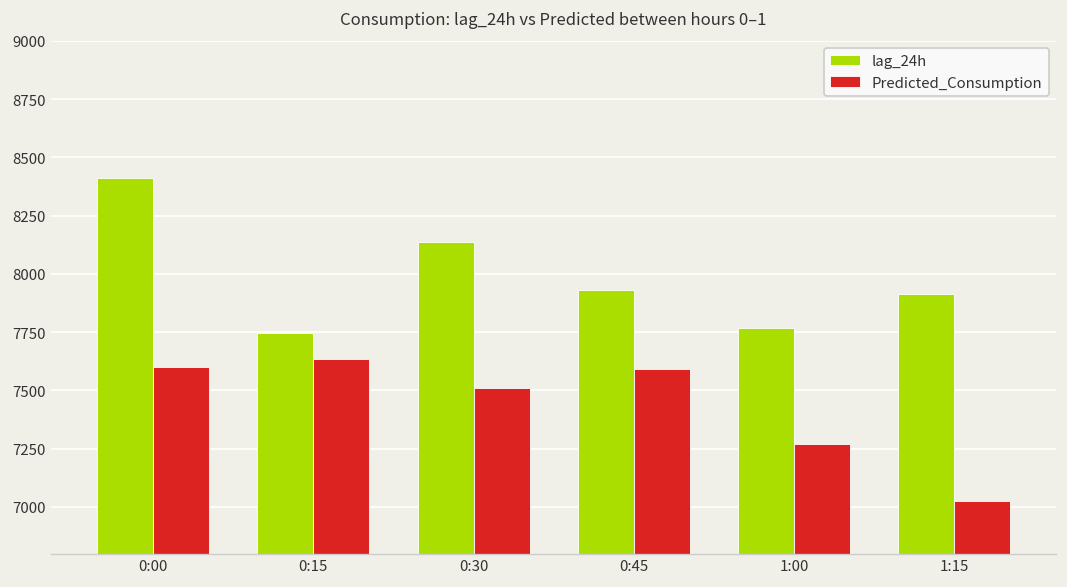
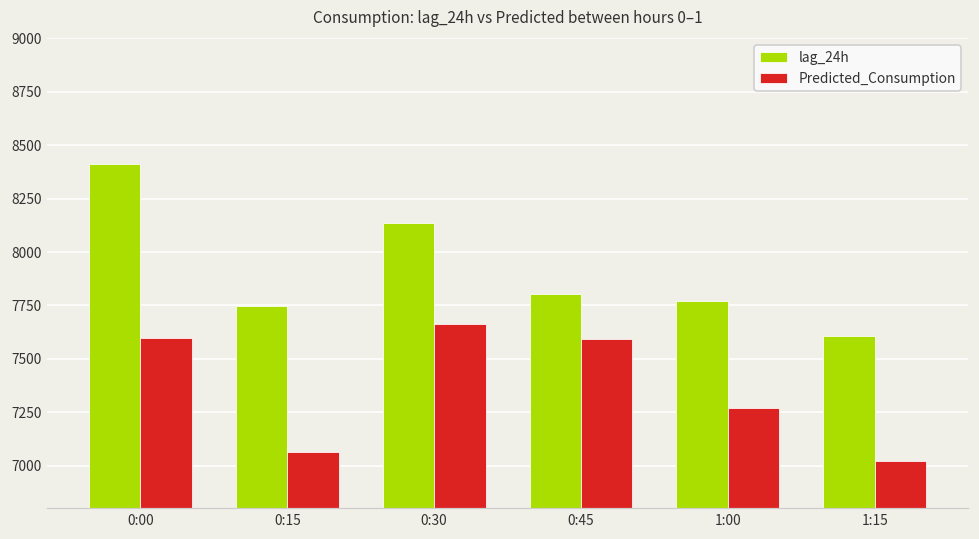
Predicted_Consumption, 0:15: 7630 -> 7060
Predicted_Consumption, 0:30: 7510 -> 7660
lag_24h, 0:45: 7930 -> 7800
lag_24h, 1:15: 7910 -> 7610
